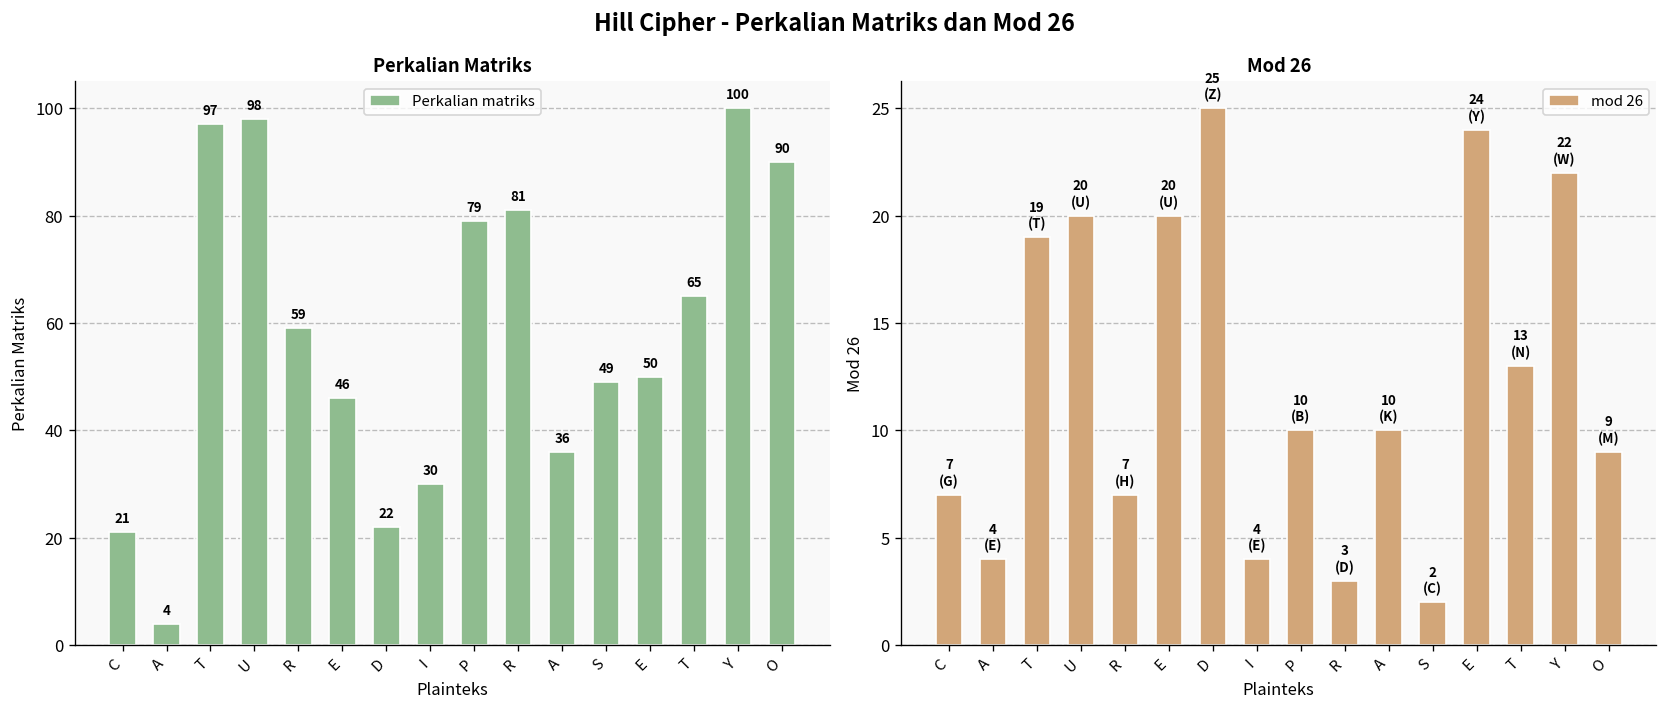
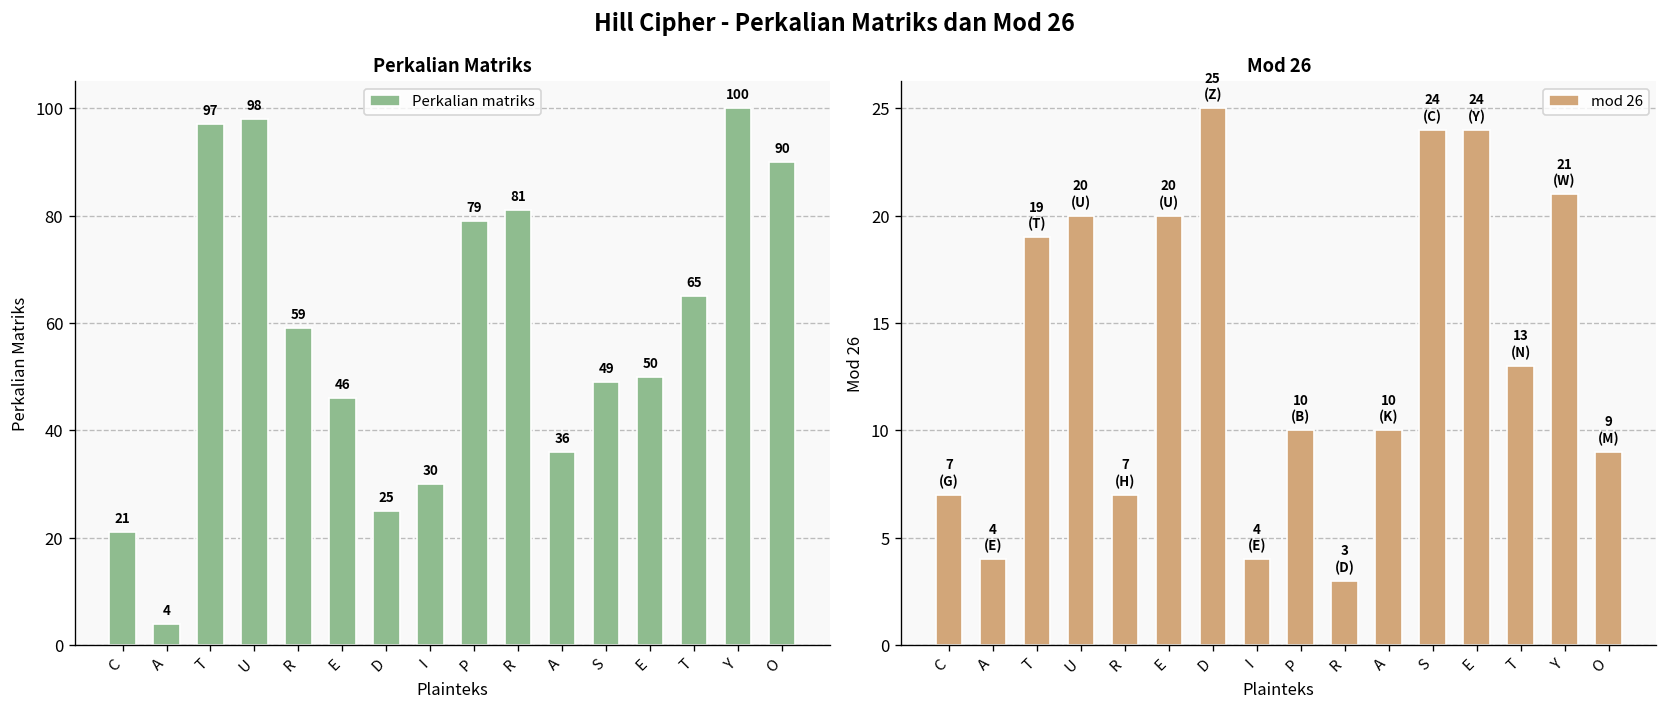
Perkalian Matriks, D: 22 -> 25
Mod 26, S: 2 -> 24
Mod 26, Y: 22 -> 21
